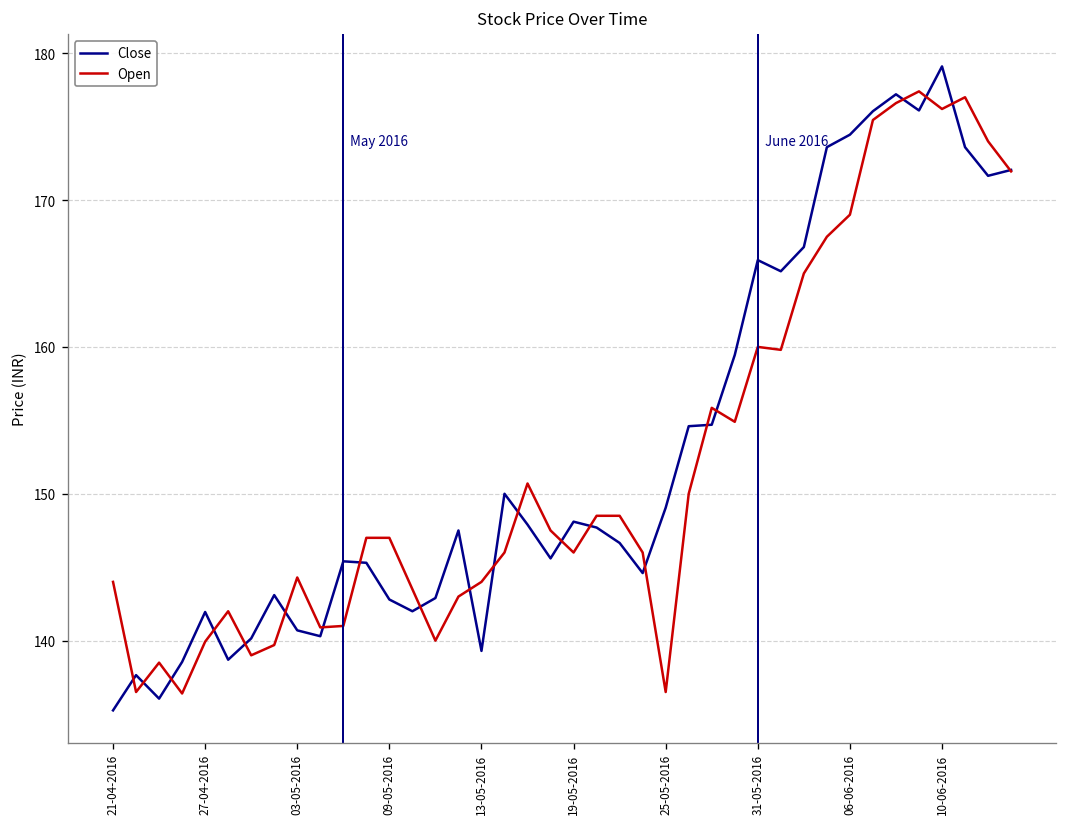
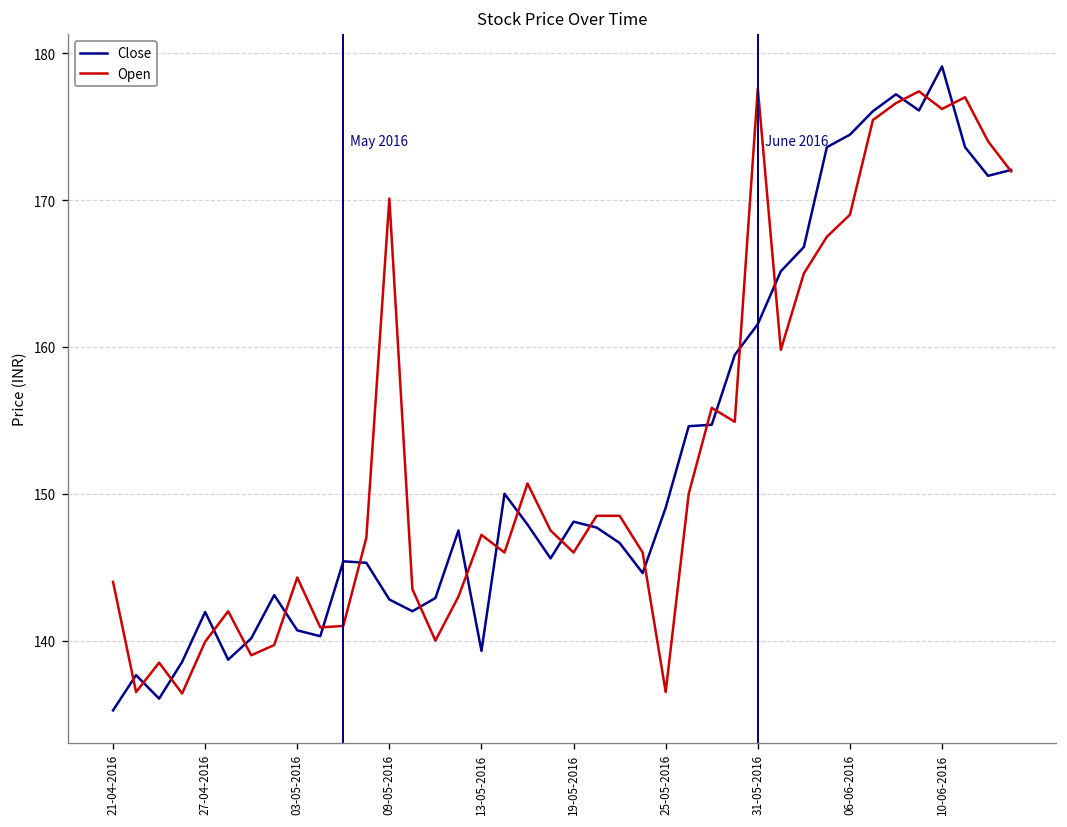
Open, 09-05-2016: 147.0 -> 170.1
Open, 13-05-2016: 144.0 -> 147.2
Close, 31-05-2016: 165.9 -> 161.6
Open, 31-05-2016: 160.0 -> 177.6
